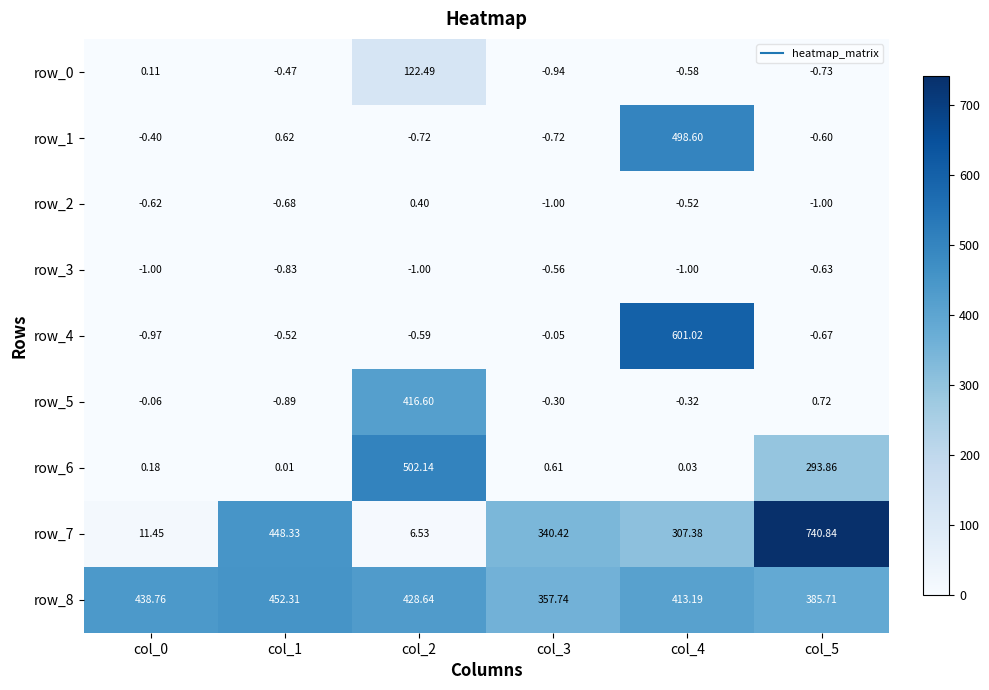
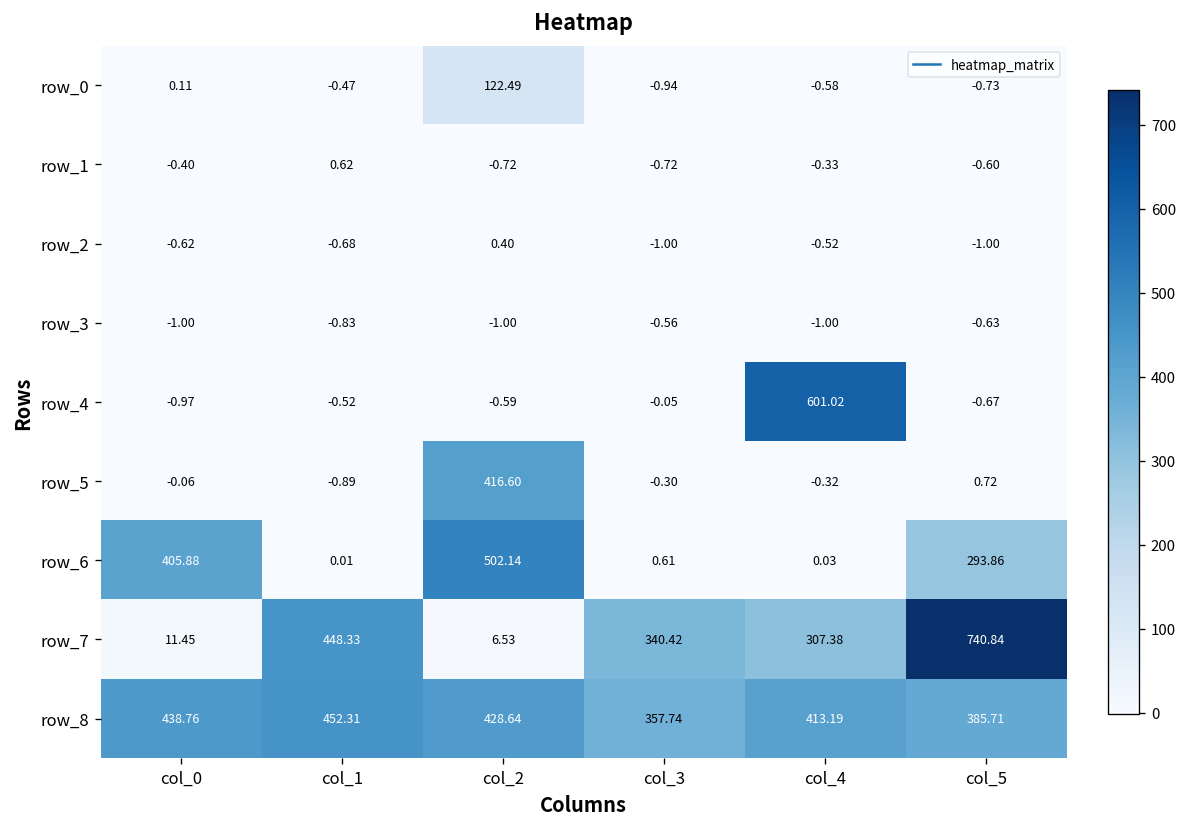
row_1, col_4: 498.60 -> -0.33
row_6, col_0: 0.18 -> 405.88
